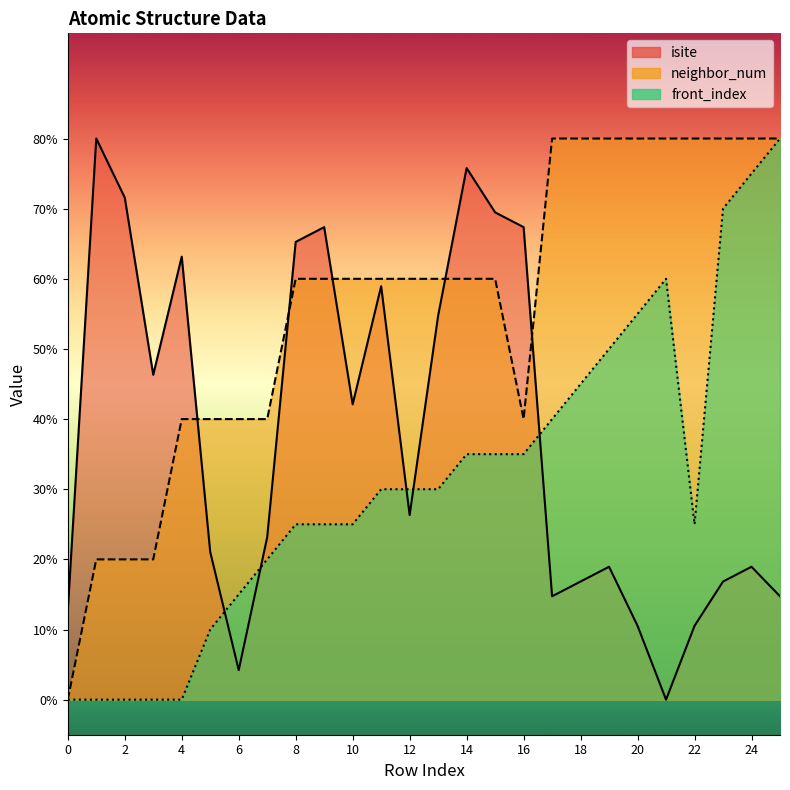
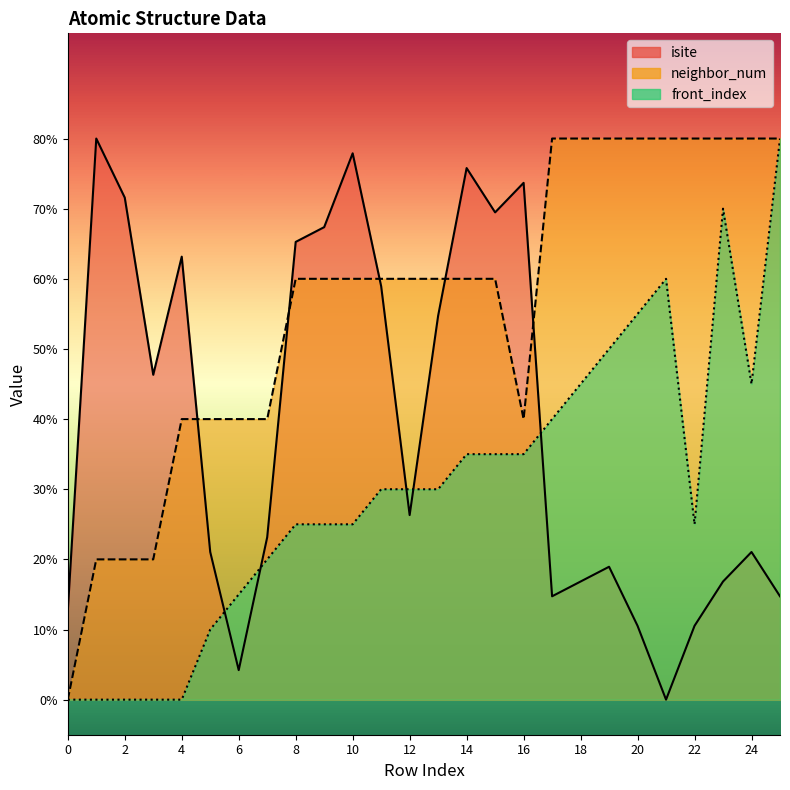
isite, 10: 42% -> 78%
isite, 16: 67% -> 74%
isite, 24: 19% -> 21%
front_index, 24: 75% -> 45%
